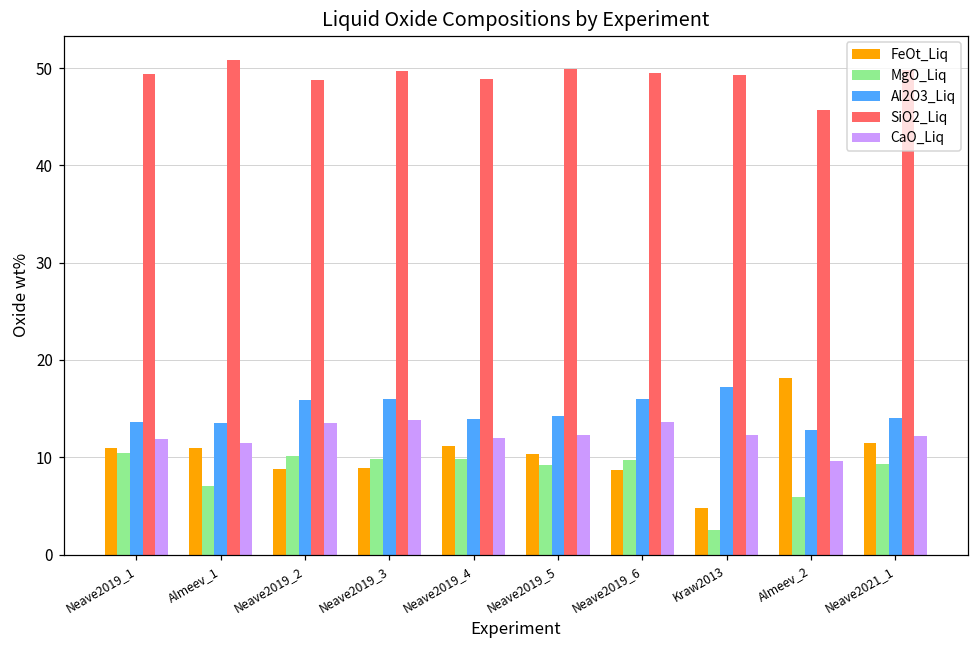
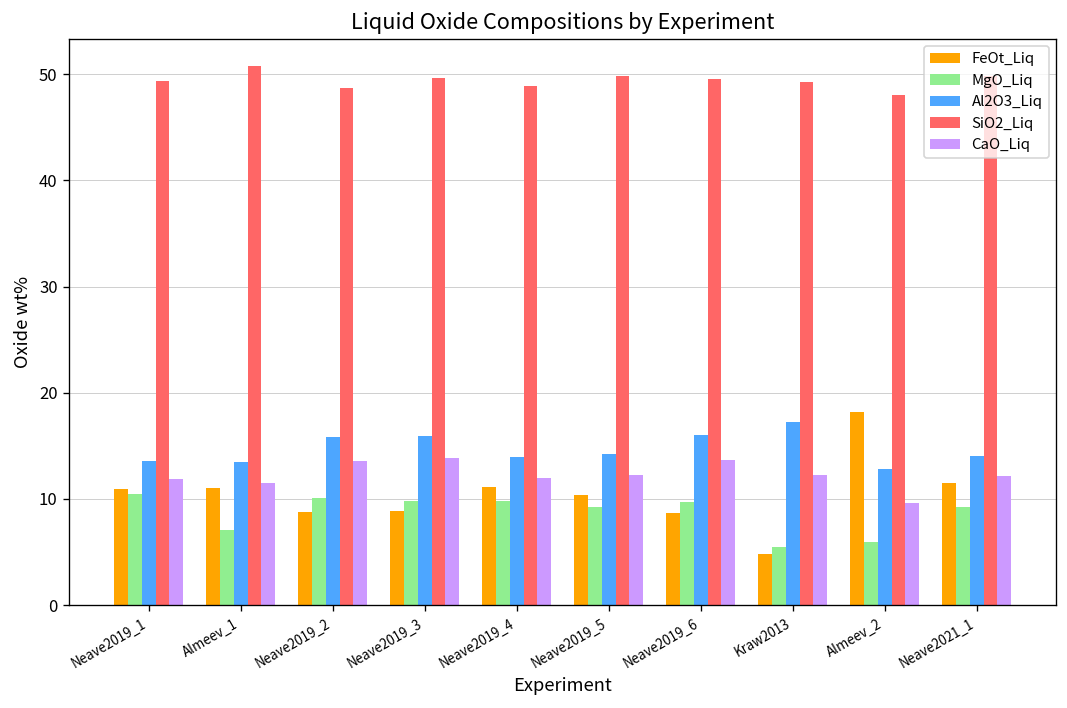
MgO_Liq, Kraw2013: 3 -> 6
SiO2_Liq, Almeev_2: 46 -> 48
